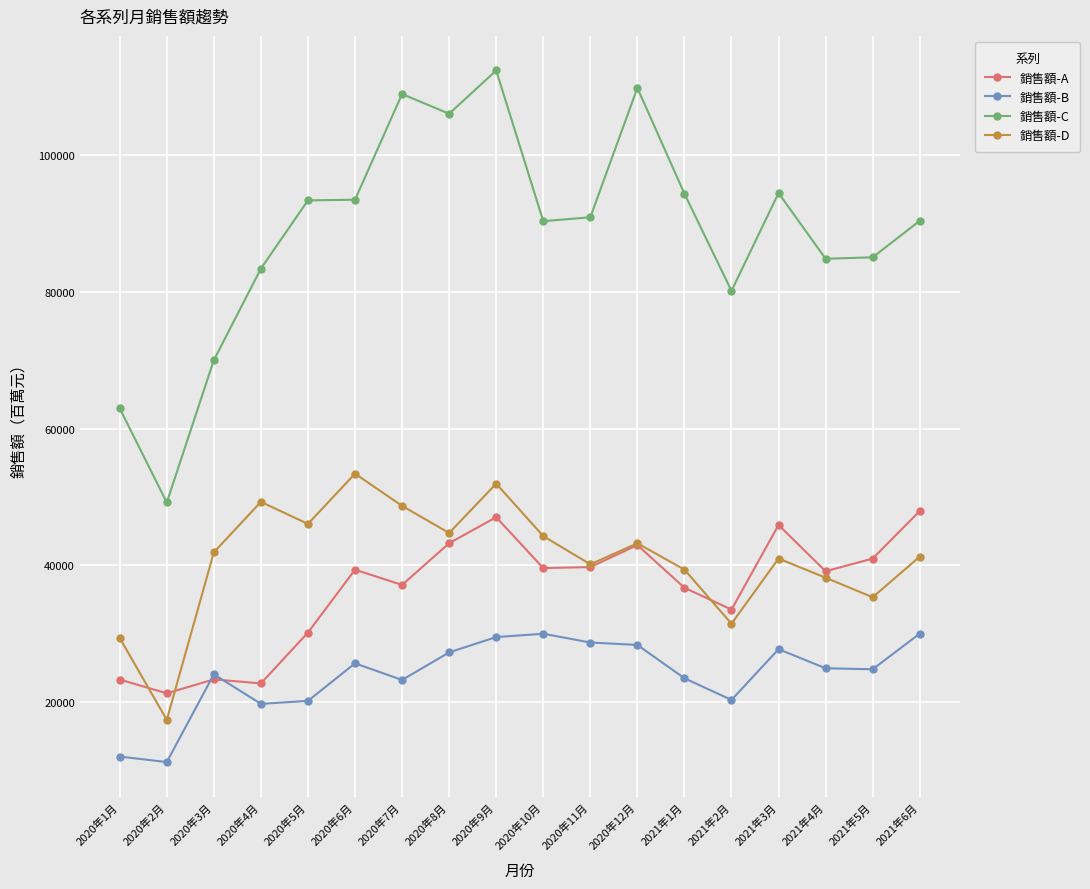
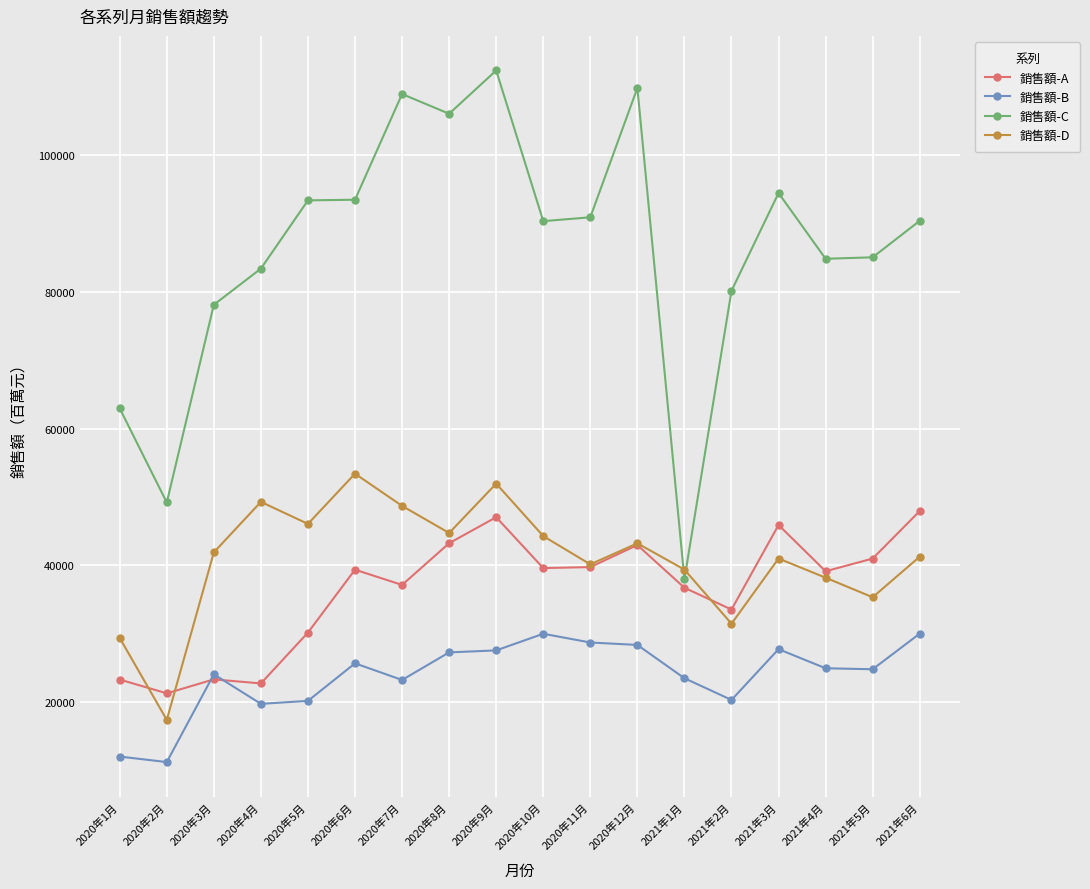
銷售額-C, 2020年3月: 70000 -> 78000
銷售額-B, 2020年9月: 30000 -> 28000
銷售額-C, 2021年1月: 94000 -> 38000
